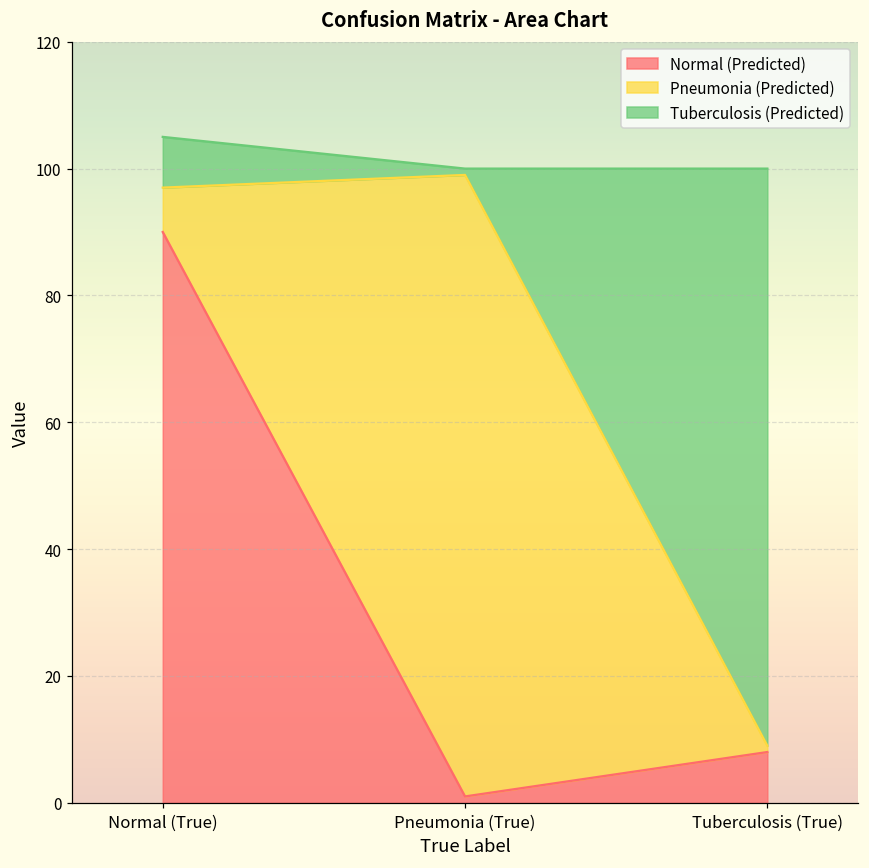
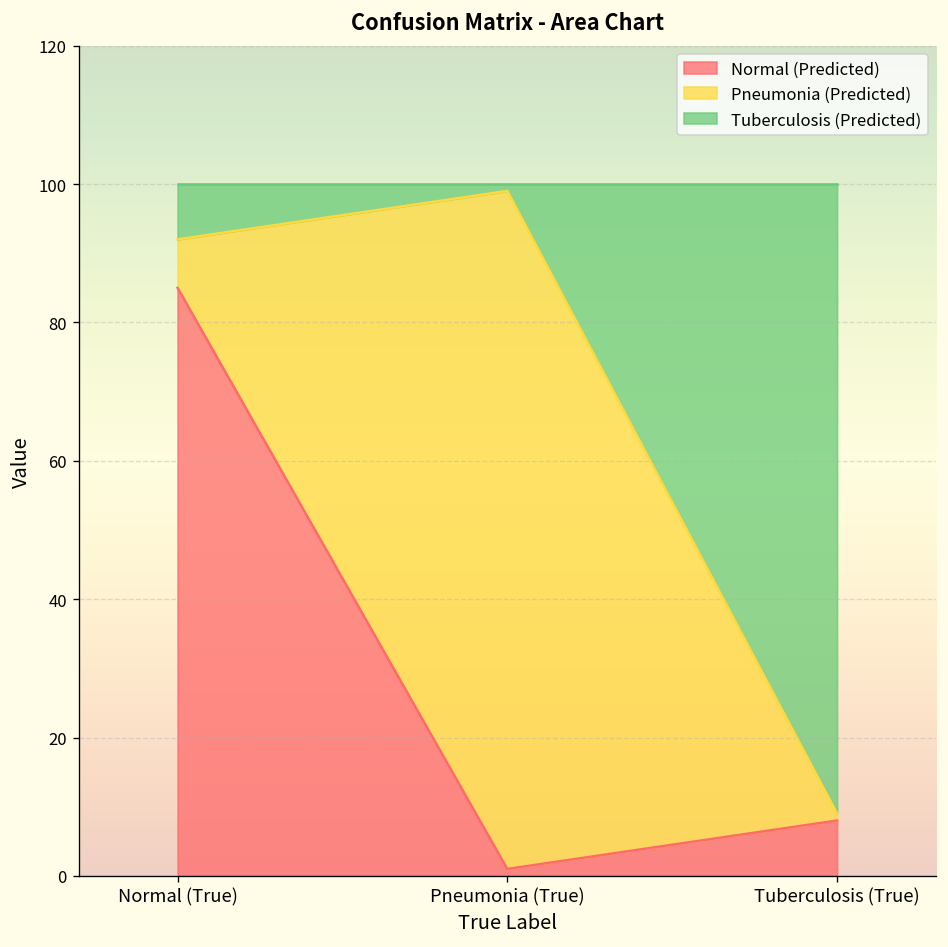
Normal (Predicted), Normal (True): 90 -> 85
